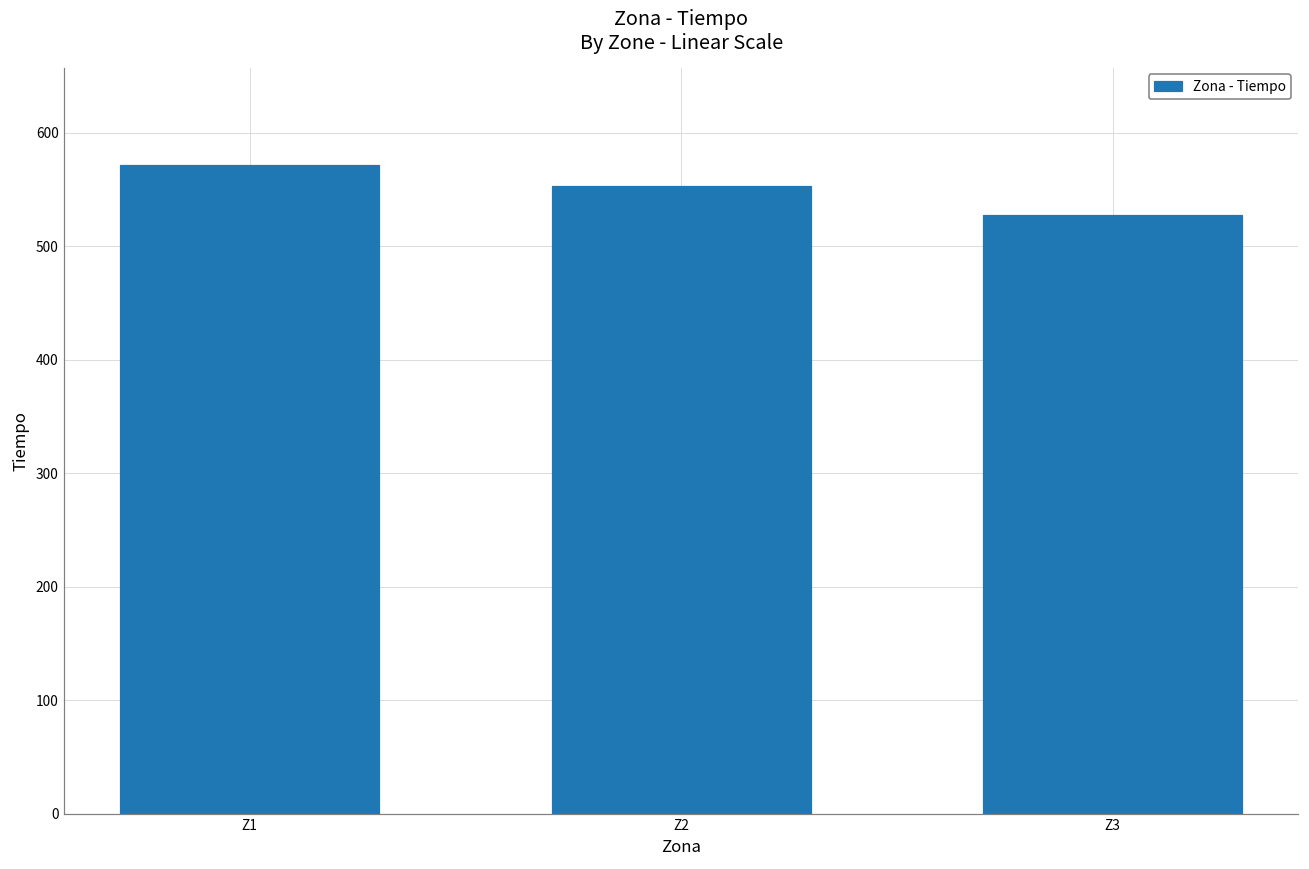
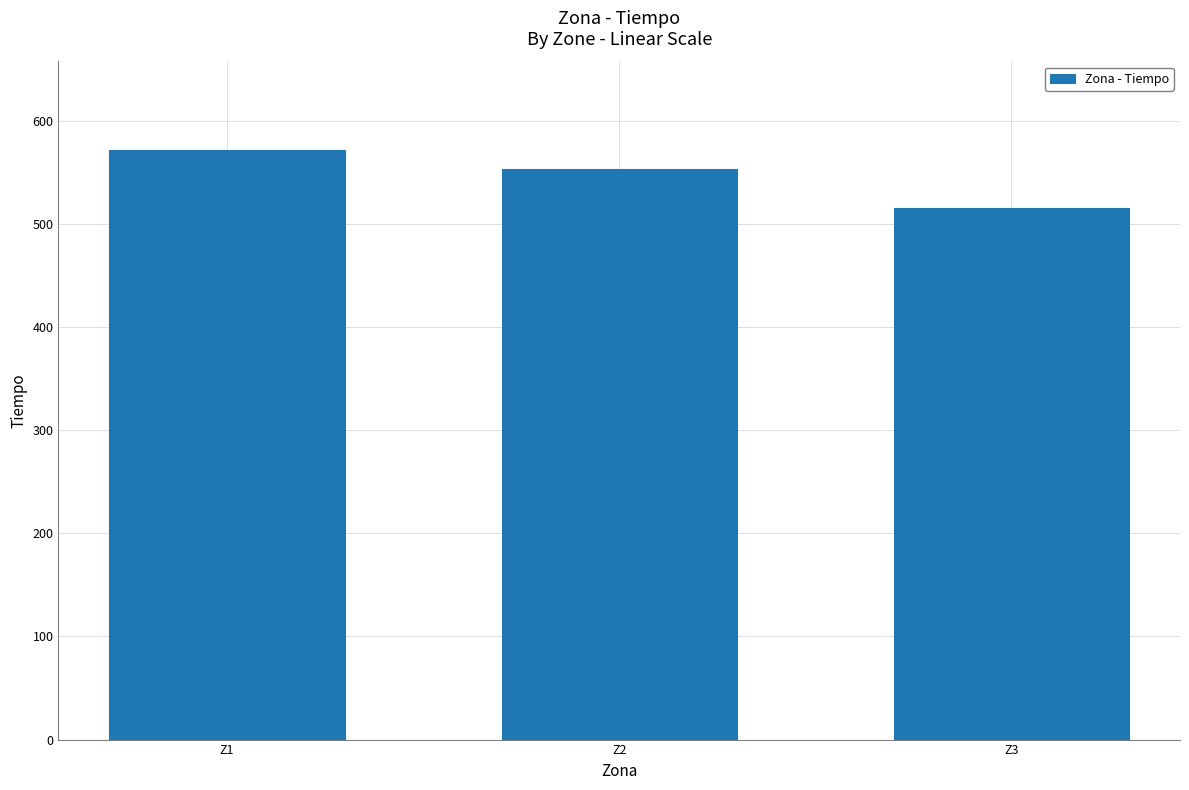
Z3: 527 -> 515
